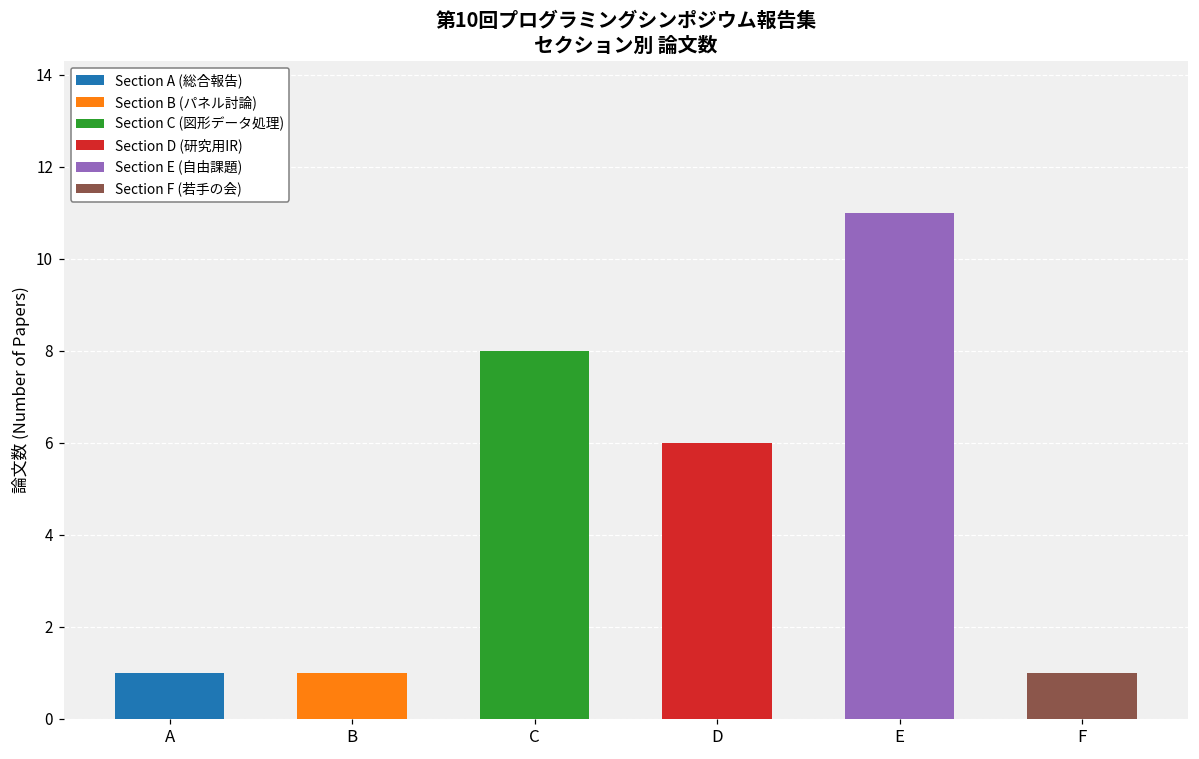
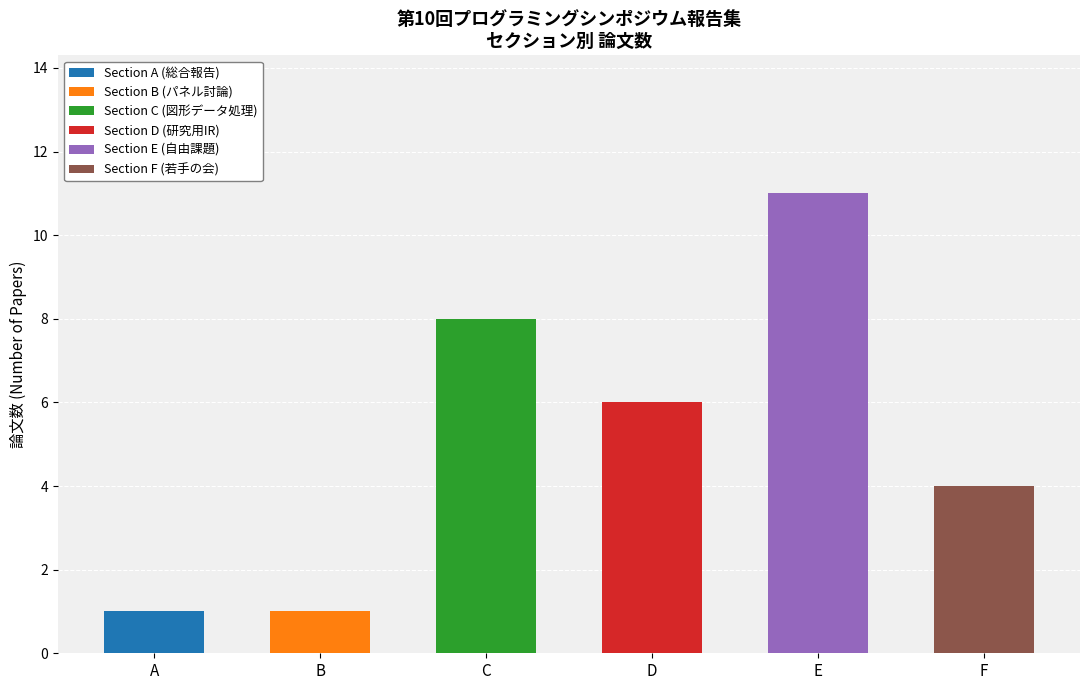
Section F (若手の会), F: 1 -> 4
